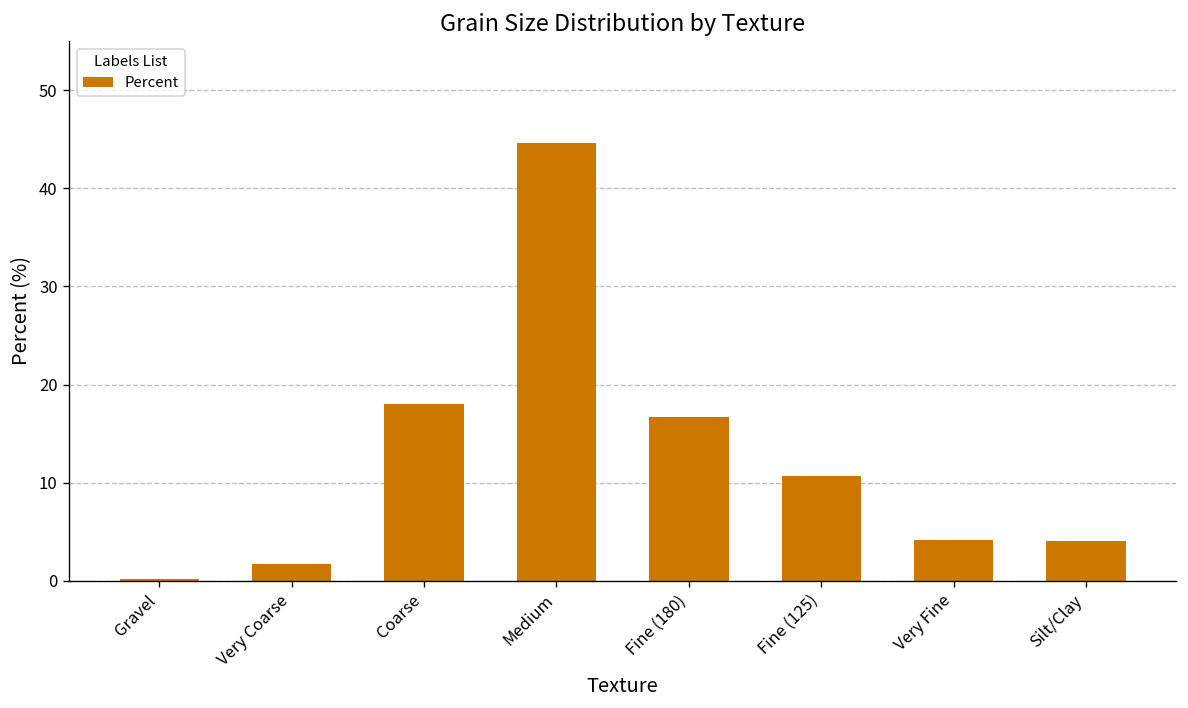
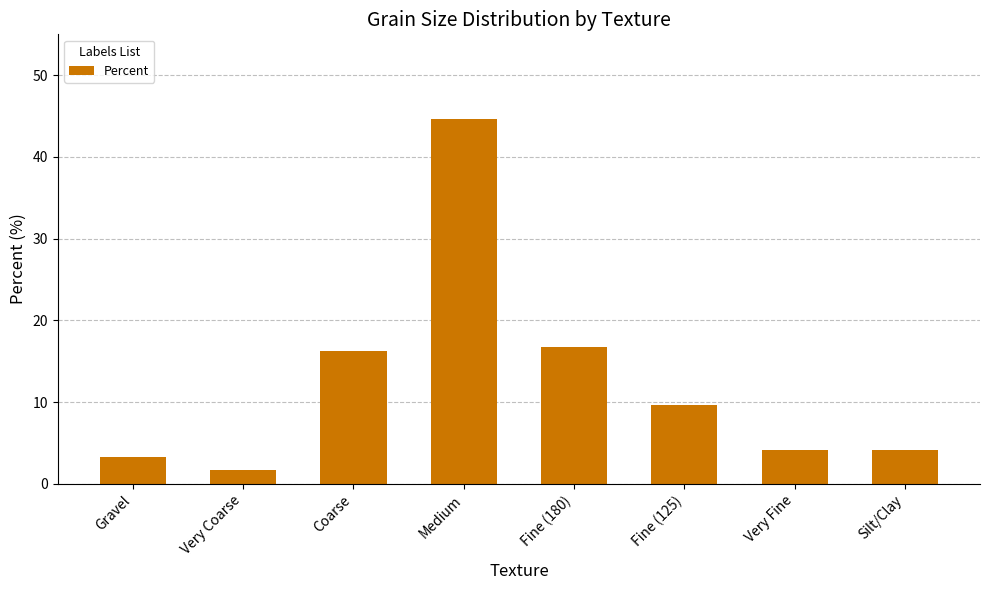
Gravel: 0 -> 3
Coarse: 18 -> 16
Fine (125): 11 -> 10
